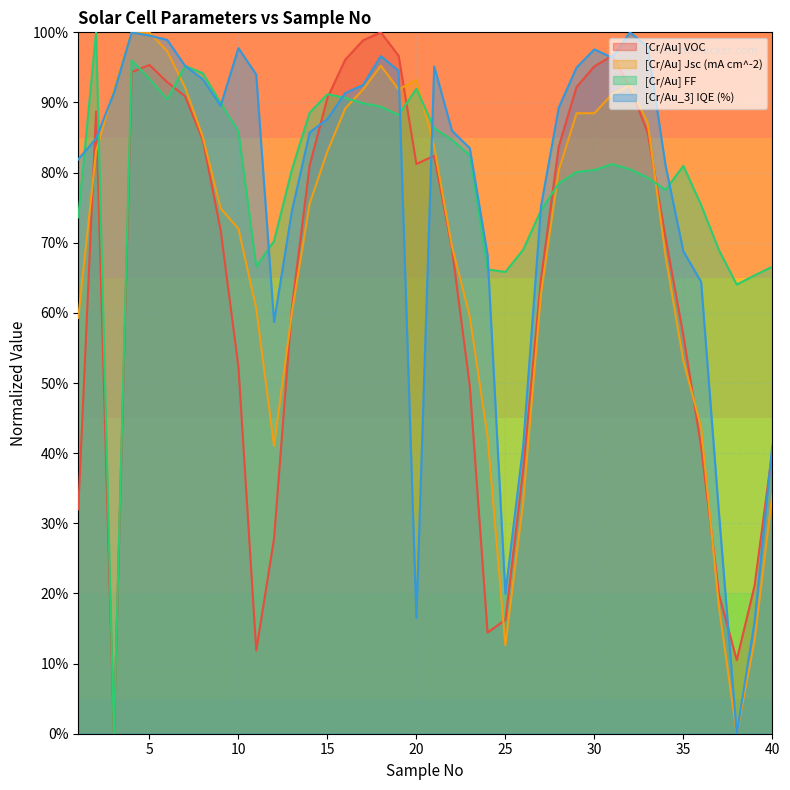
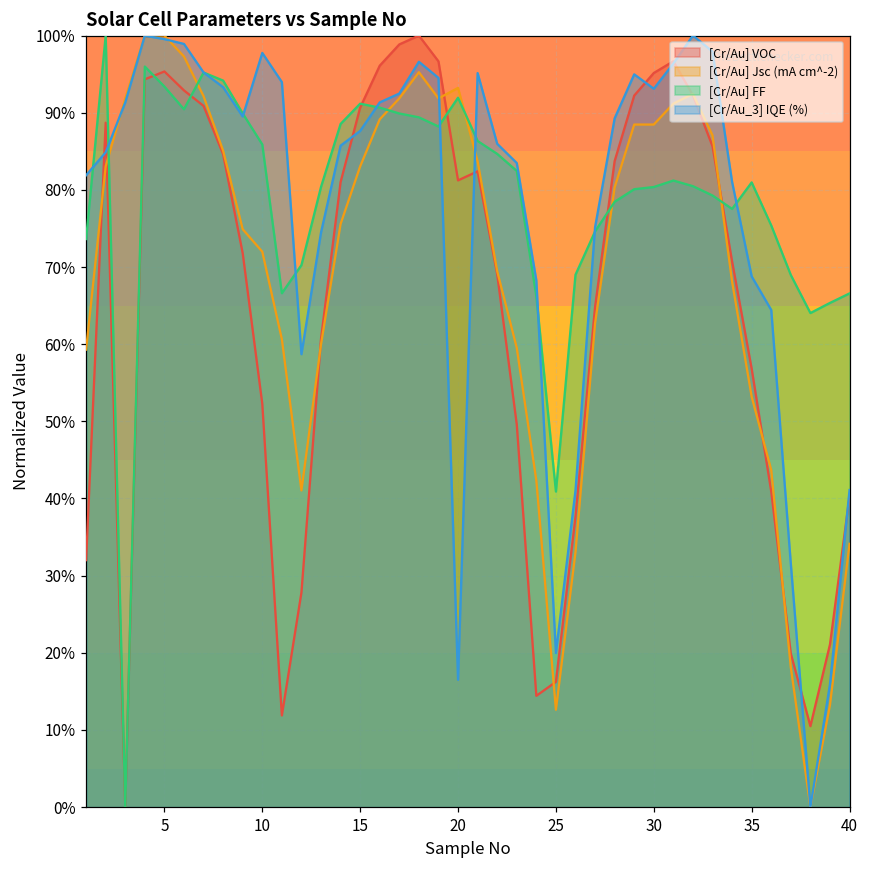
[Cr/Au] FF, 25: 66% -> 41%
[Cr/Au_3] IQE (%), 30: 98% -> 93%
